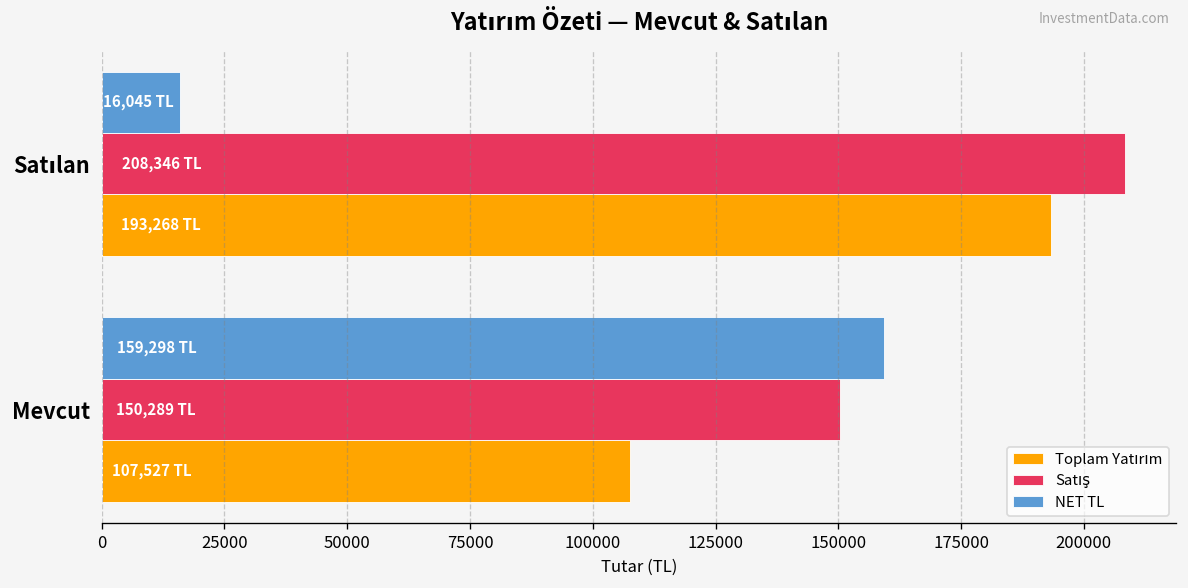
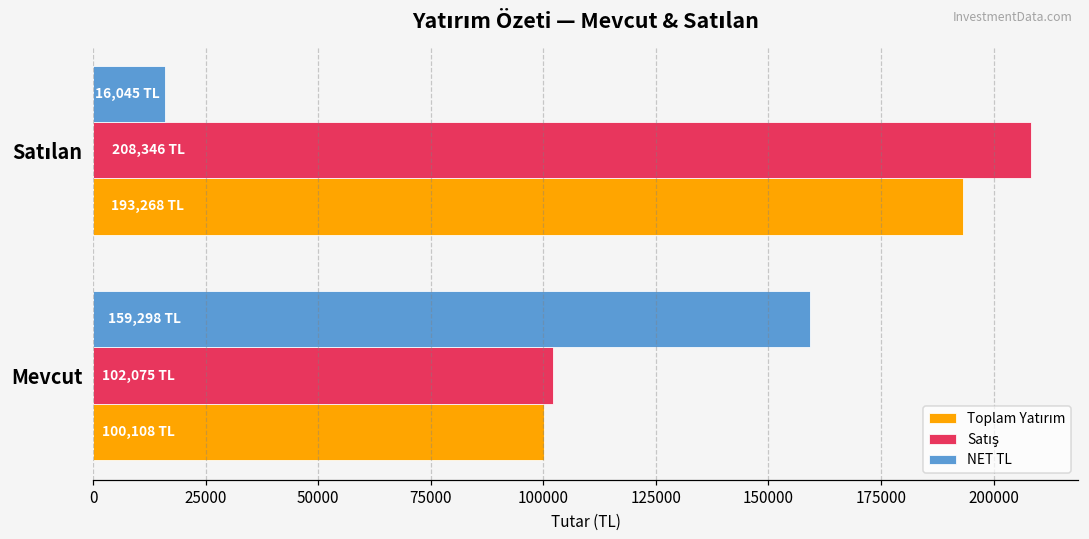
Satış, Mevcut: 150,289 -> 102,075
Toplam Yatırım, Mevcut: 107,527 -> 100,108
